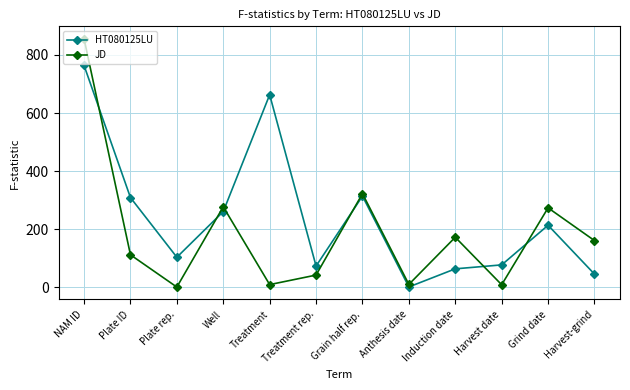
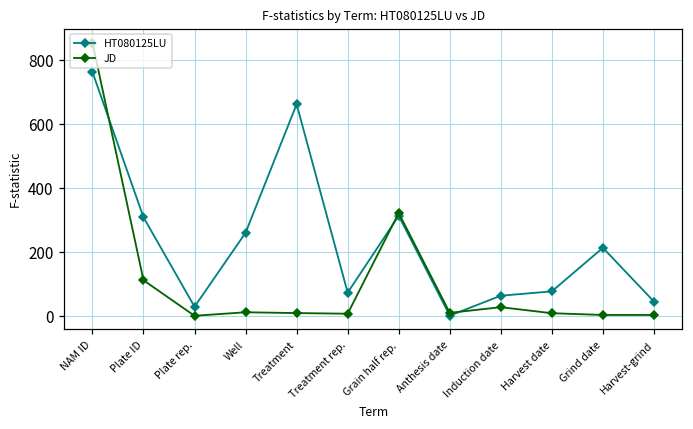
HT080125LU, Plate rep.: 100 -> 30
JD, Well: 280 -> 10
JD, Treatment rep.: 40 -> 10
JD, Induction date: 170 -> 30
JD, Grind date: 270 -> 0
JD, Harvest-grind: 160 -> 0
